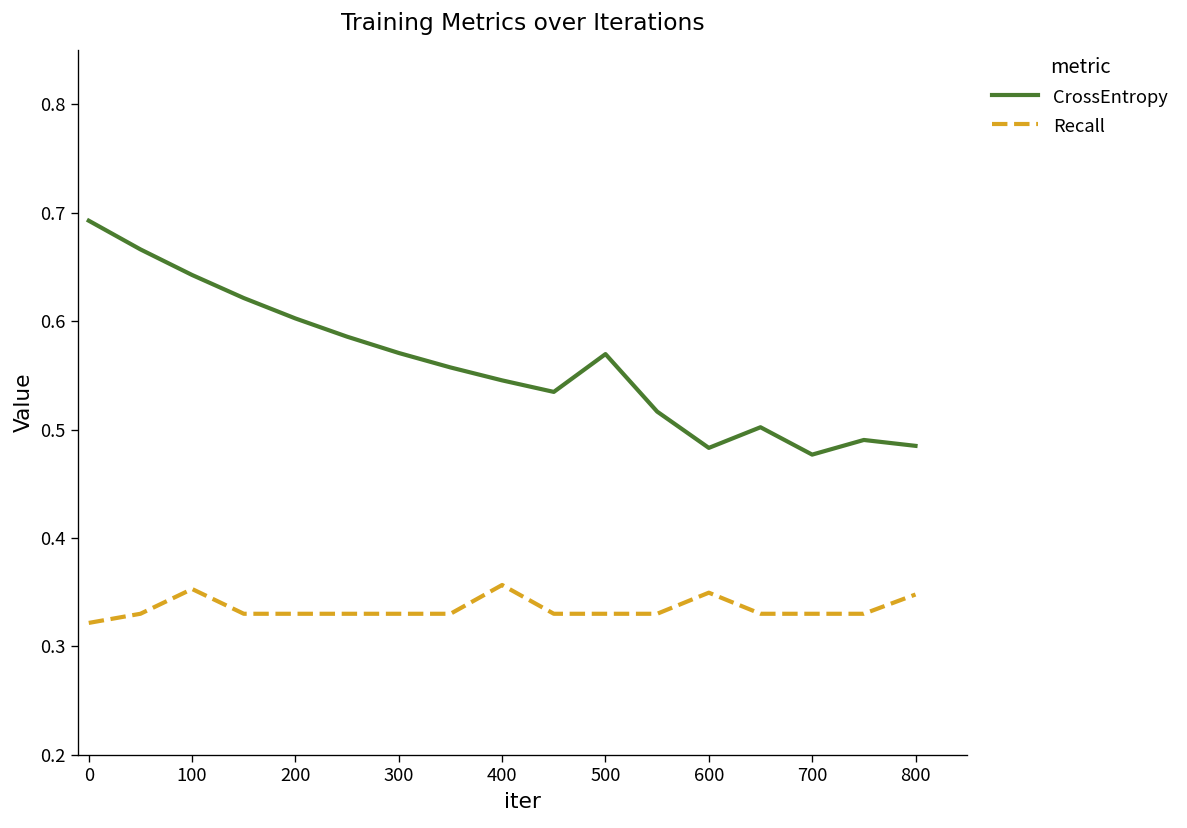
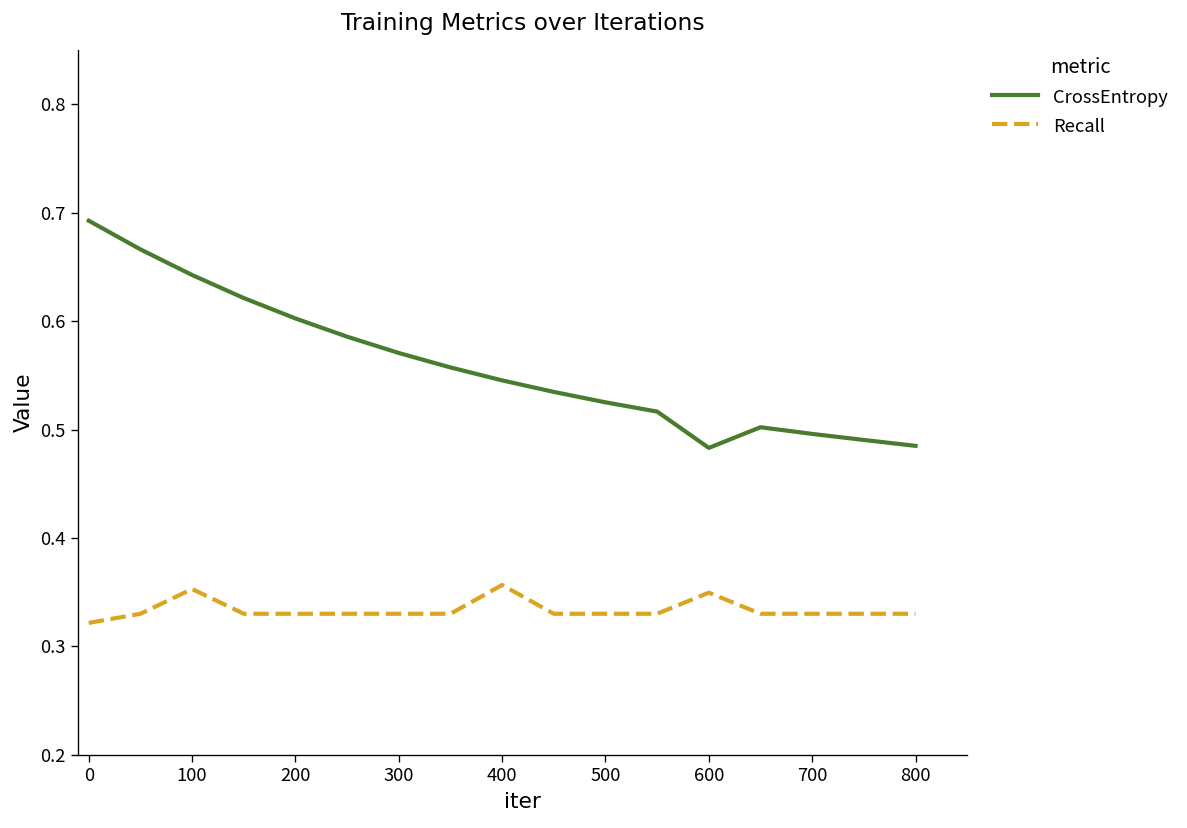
CrossEntropy, 500: 0.57 -> 0.53
CrossEntropy, 700: 0.48 -> 0.50
Recall, 800: 0.35 -> 0.33
